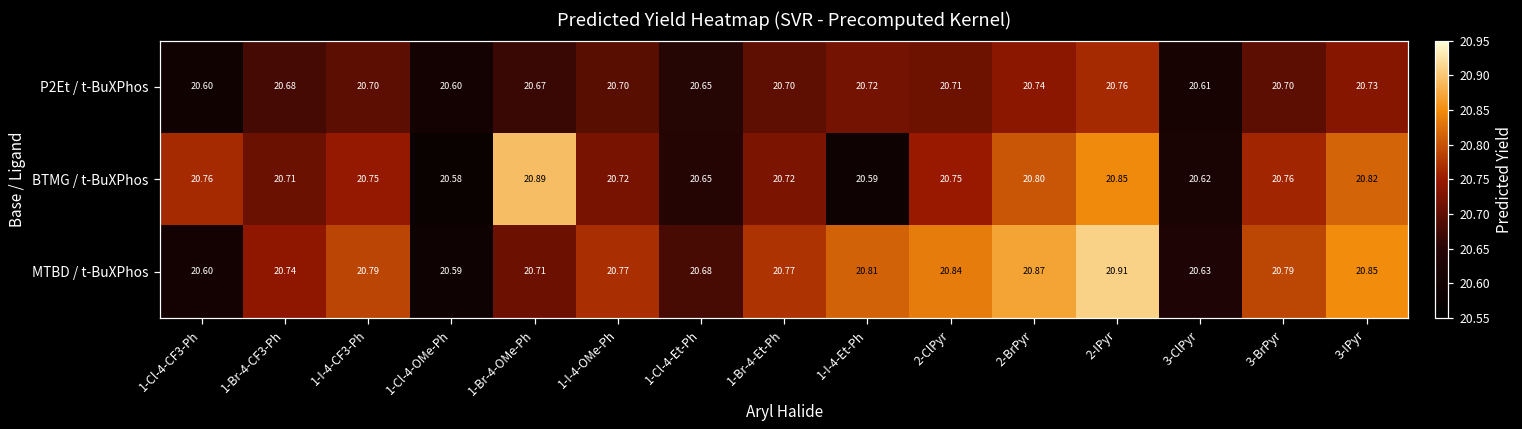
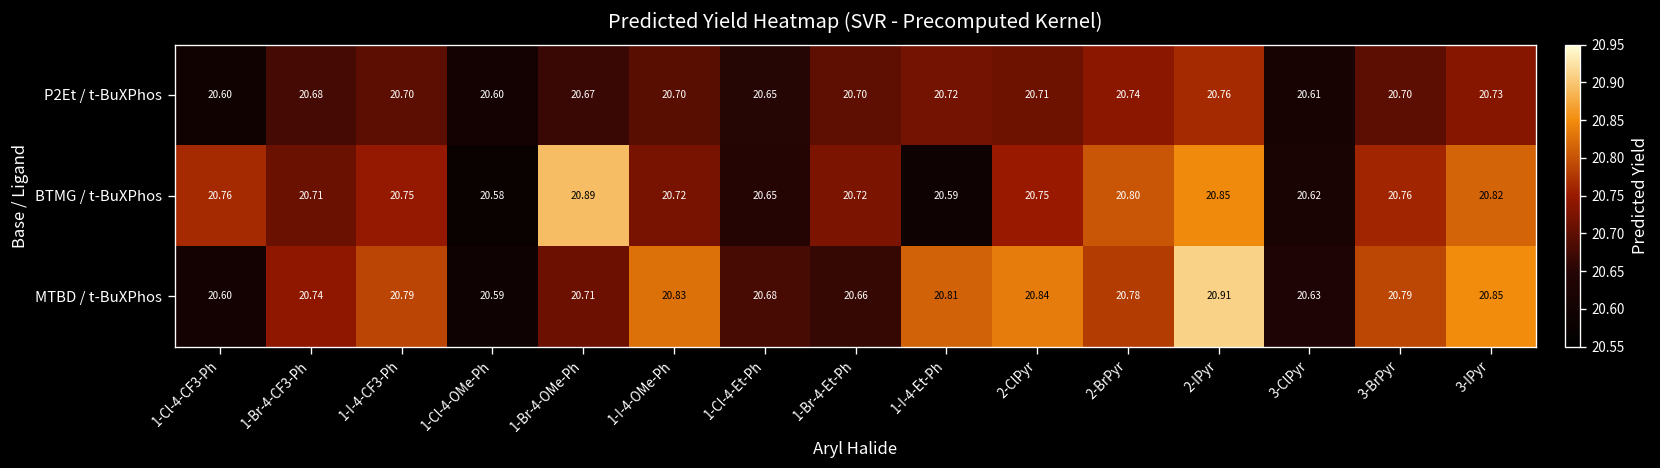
MTBD / t-BuXPhos, 1-I-4-OMe-Ph: 20.77 -> 20.83
MTBD / t-BuXPhos, 1-Br-4-Et-Ph: 20.77 -> 20.66
MTBD / t-BuXPhos, 2-BrPyr: 20.87 -> 20.78
